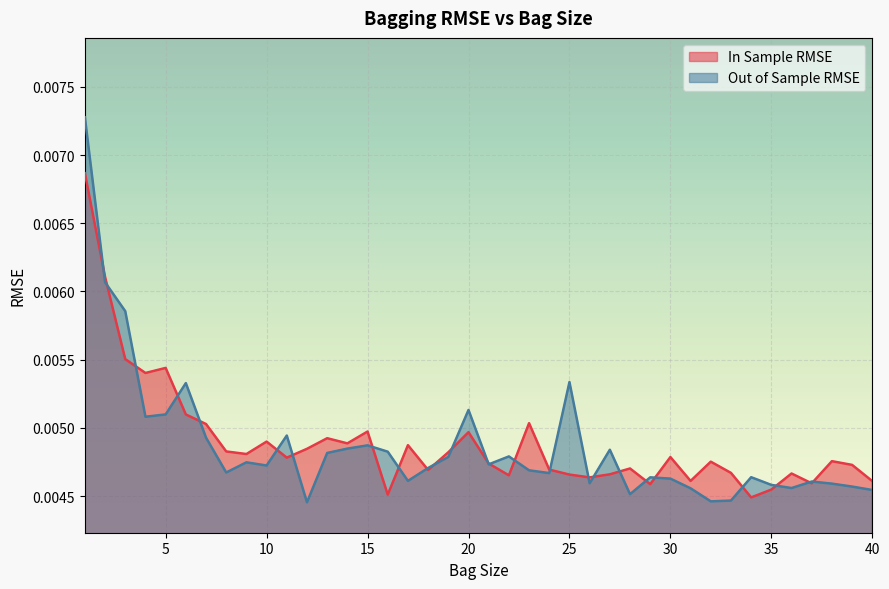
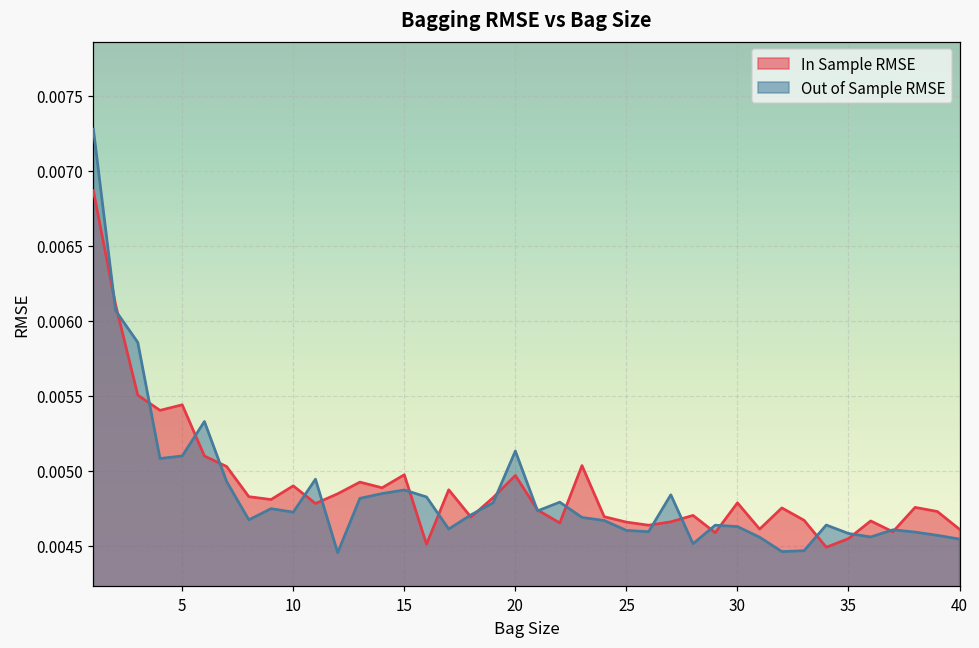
Out of Sample RMSE, 25: 0.00534 -> 0.00460
